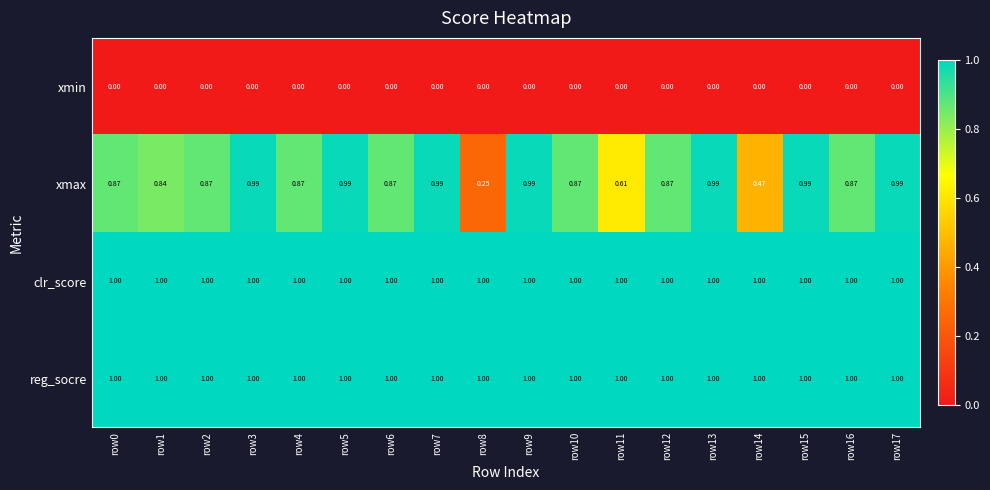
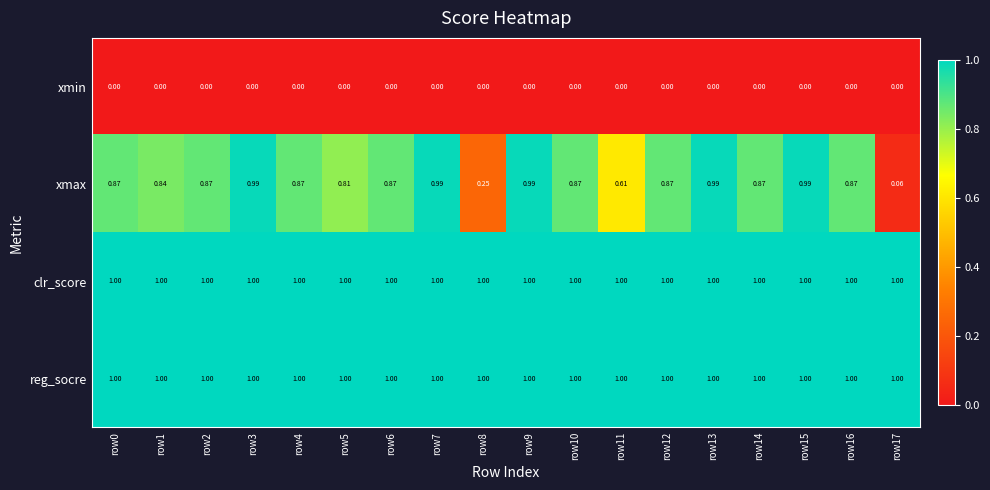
xmax, row5: 0.99 -> 0.81
xmax, row14: 0.47 -> 0.87
xmax, row17: 0.99 -> 0.06
